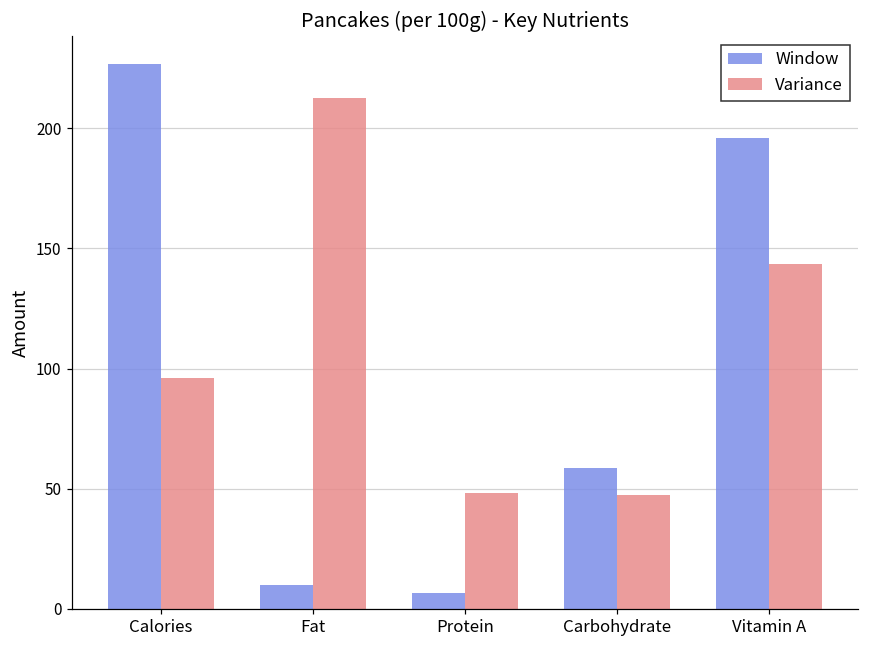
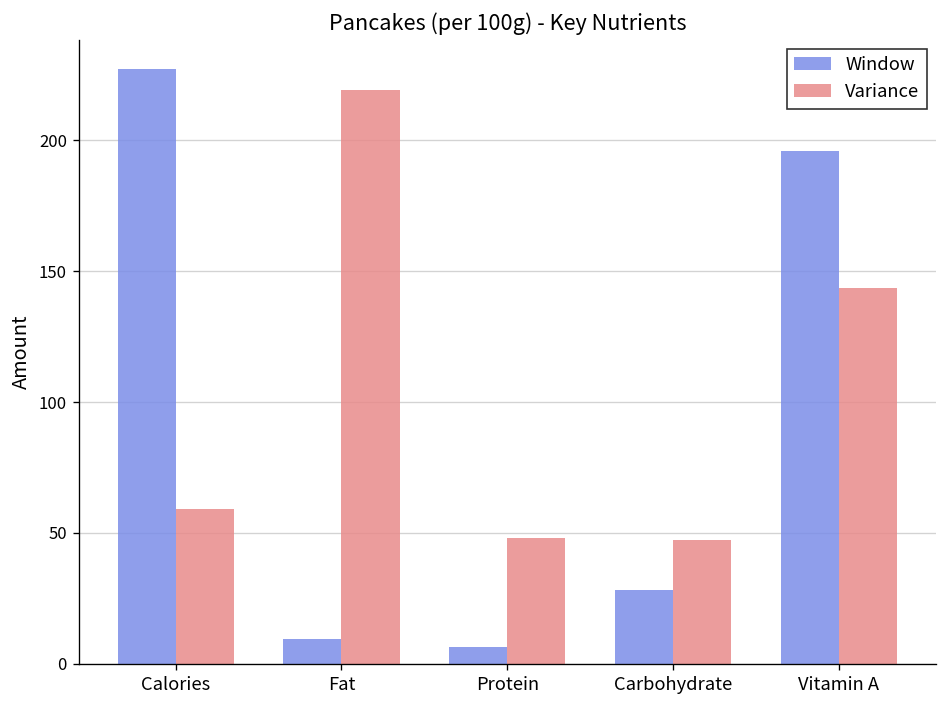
Variance, Calories: 96 -> 59
Variance, Fat: 213 -> 219
Window, Carbohydrate: 59 -> 28
